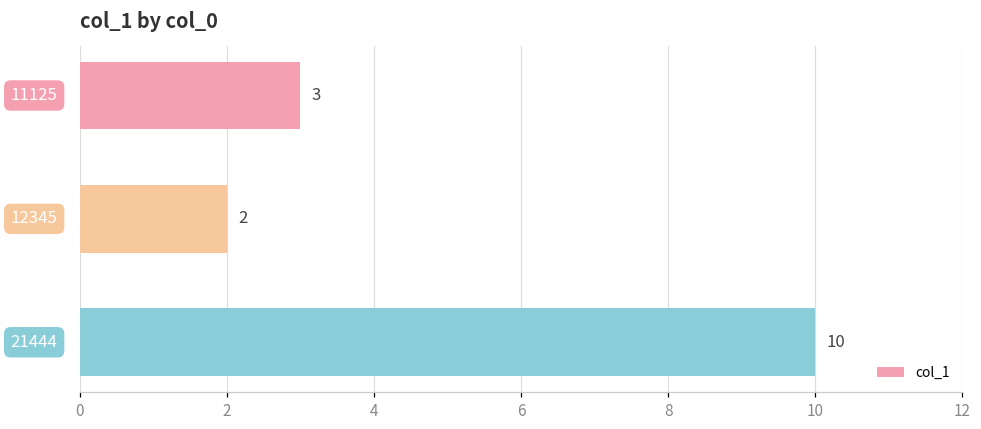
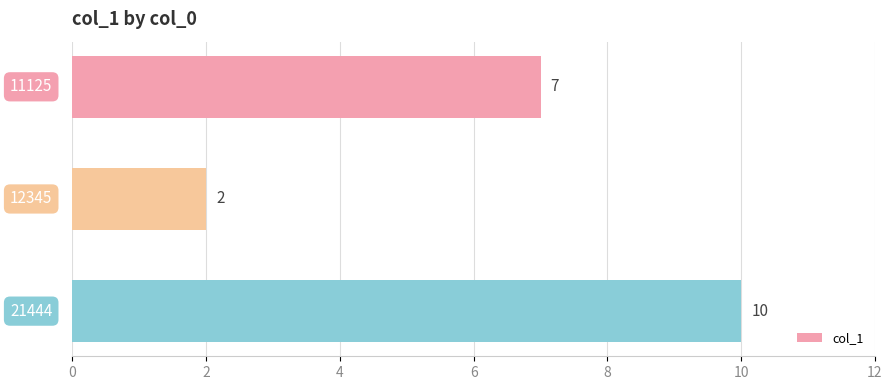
11125: 3 -> 7
